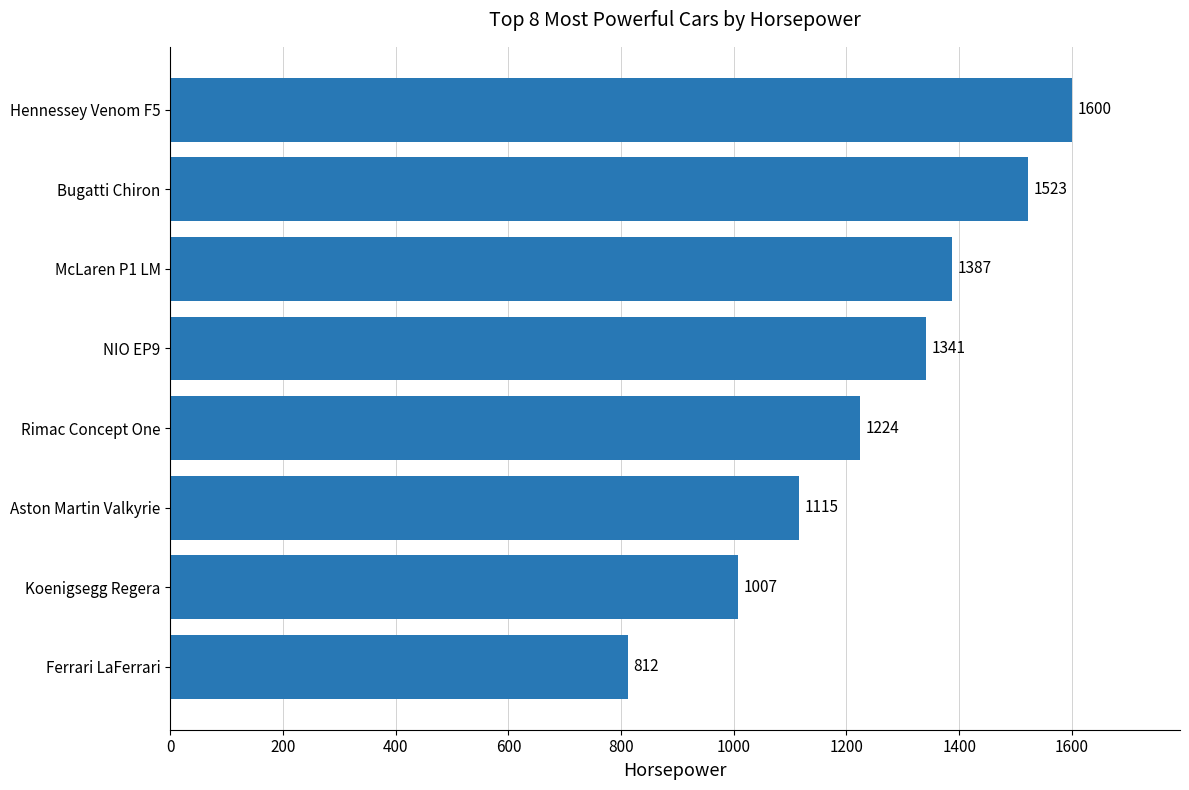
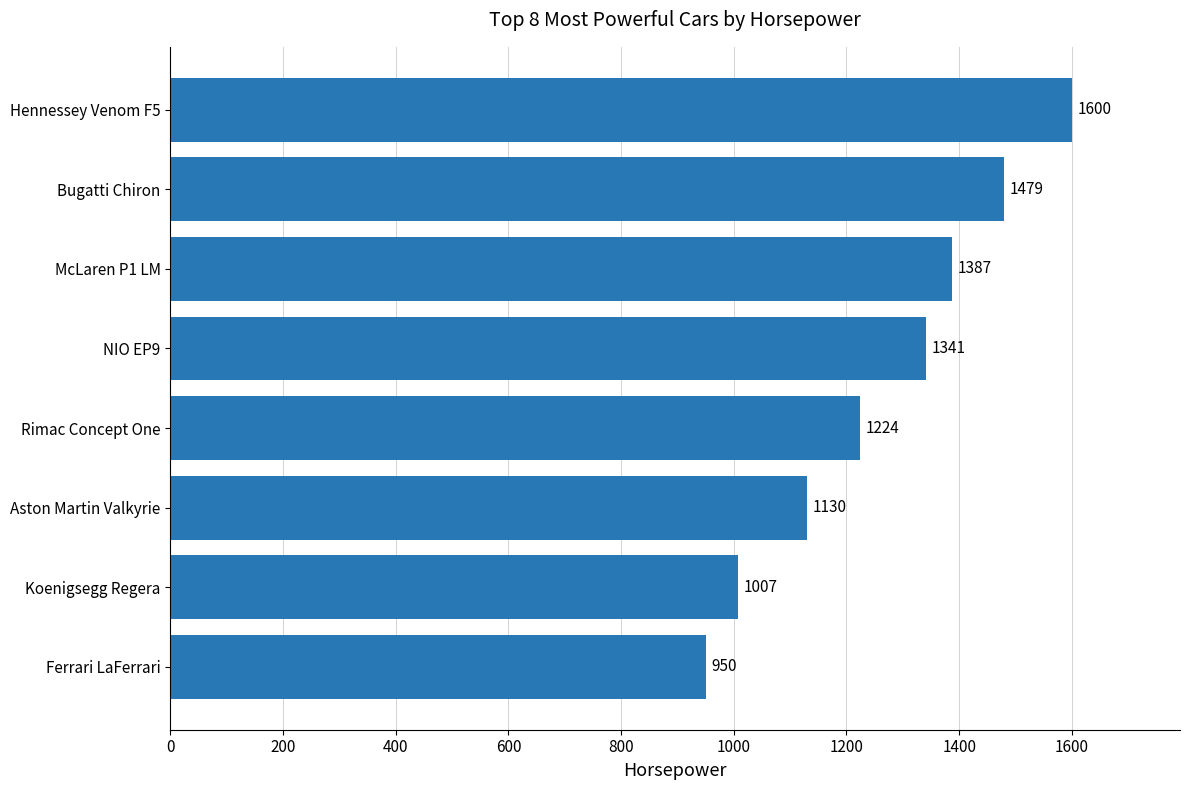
Bugatti Chiron: 1523 -> 1479
Aston Martin Valkyrie: 1115 -> 1130
Ferrari LaFerrari: 812 -> 950
